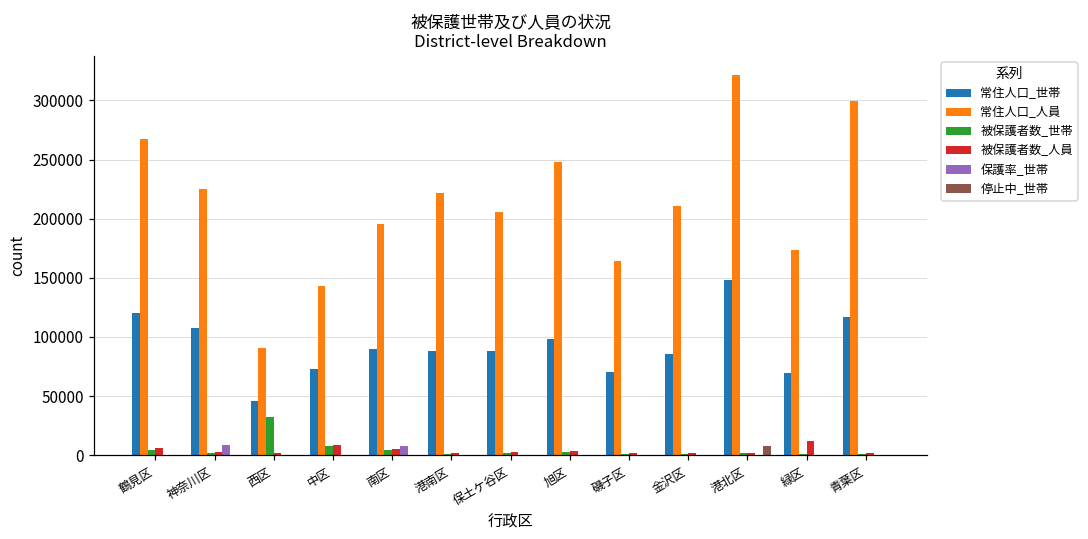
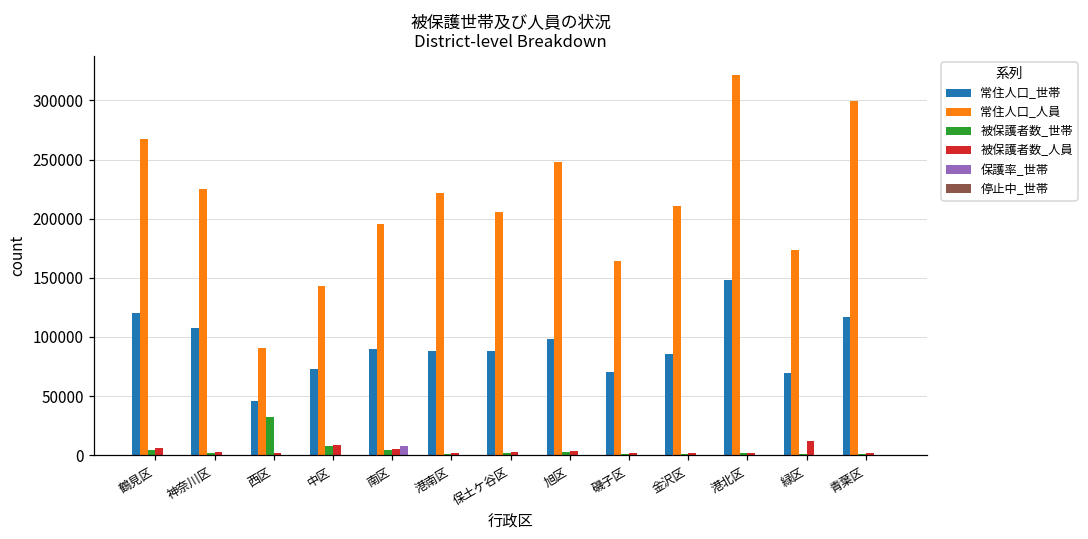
保護率_世帯, 神奈川区: 9000 -> 0
停止中_世帯, 港北区: 8000 -> 0
